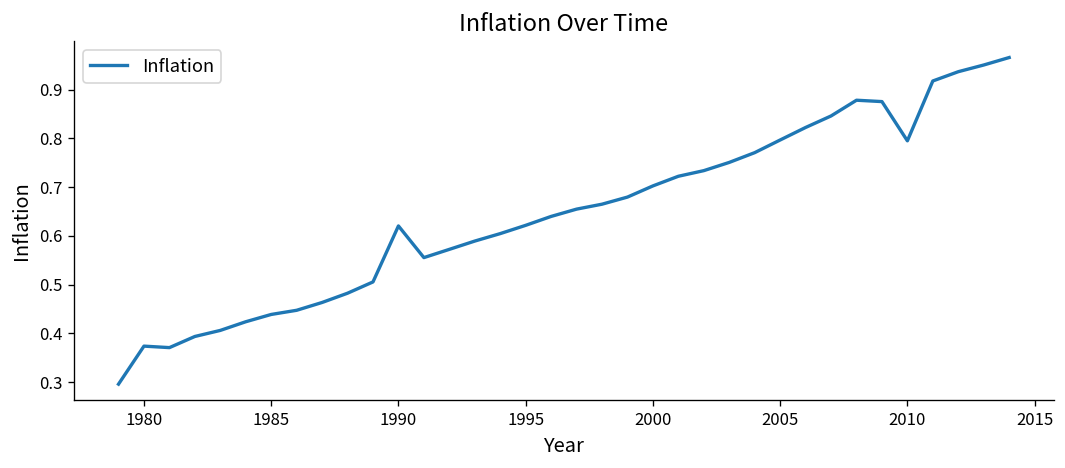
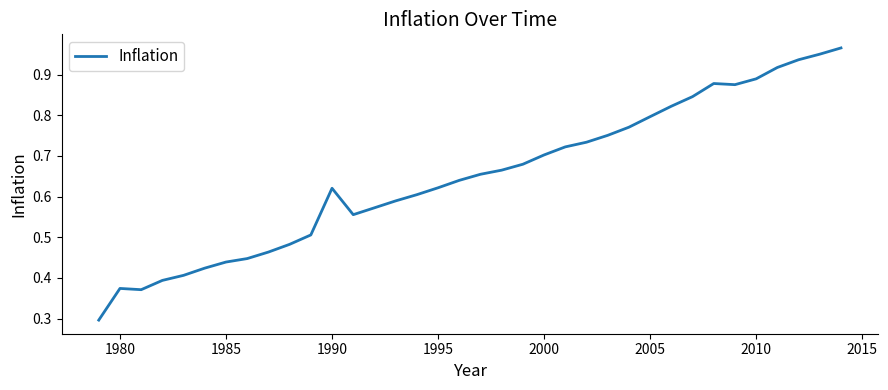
2010: 0.79 -> 0.89
